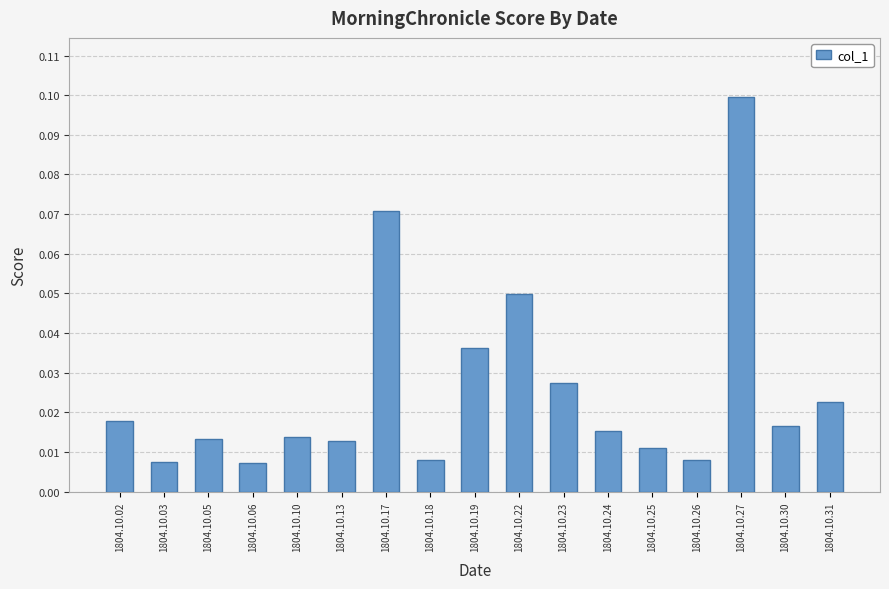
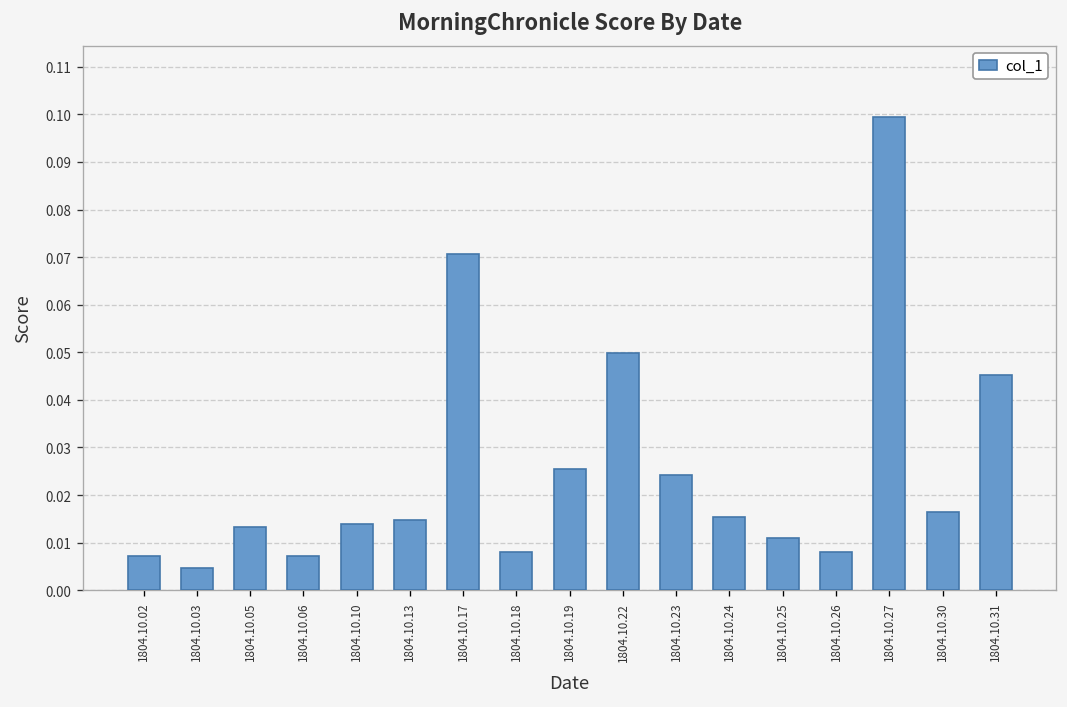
1804.10.02: 0.018 -> 0.007
1804.10.03: 0.008 -> 0.005
1804.10.13: 0.013 -> 0.015
1804.10.19: 0.036 -> 0.025
1804.10.23: 0.027 -> 0.024
1804.10.31: 0.023 -> 0.045
